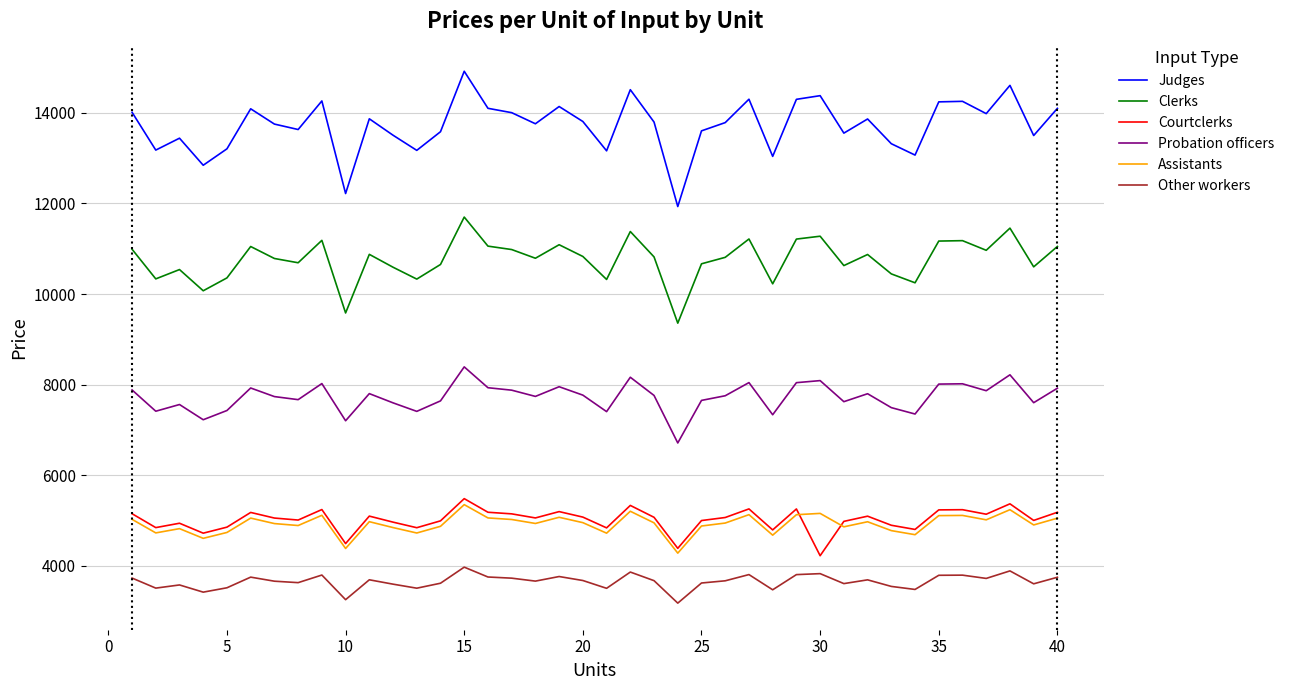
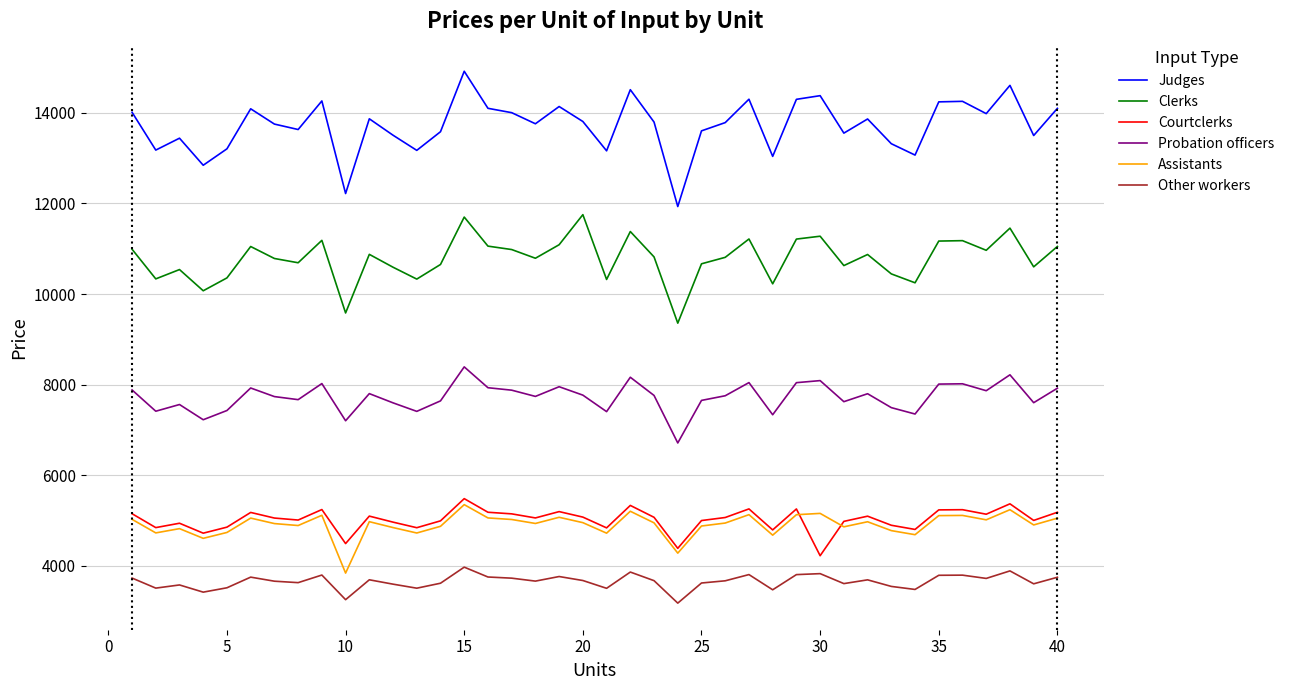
Assistants, 10: 4400 -> 3800
Clerks, 20: 10800 -> 11800
